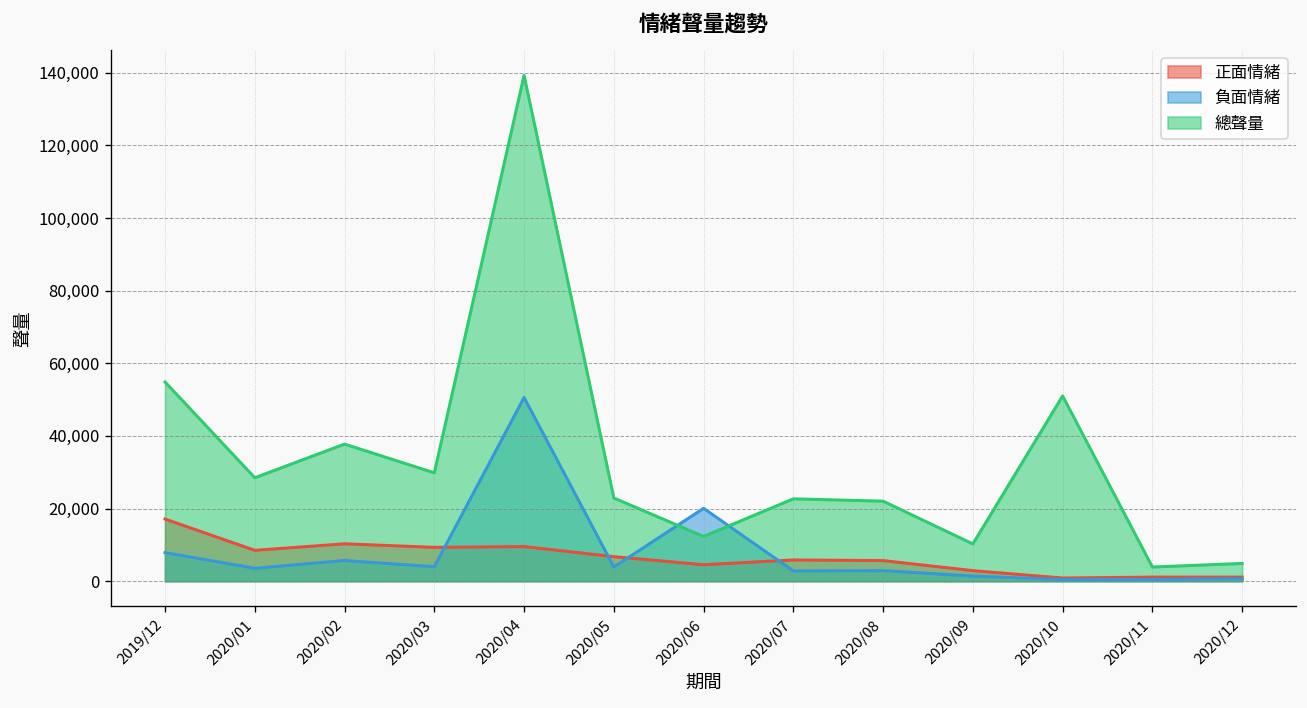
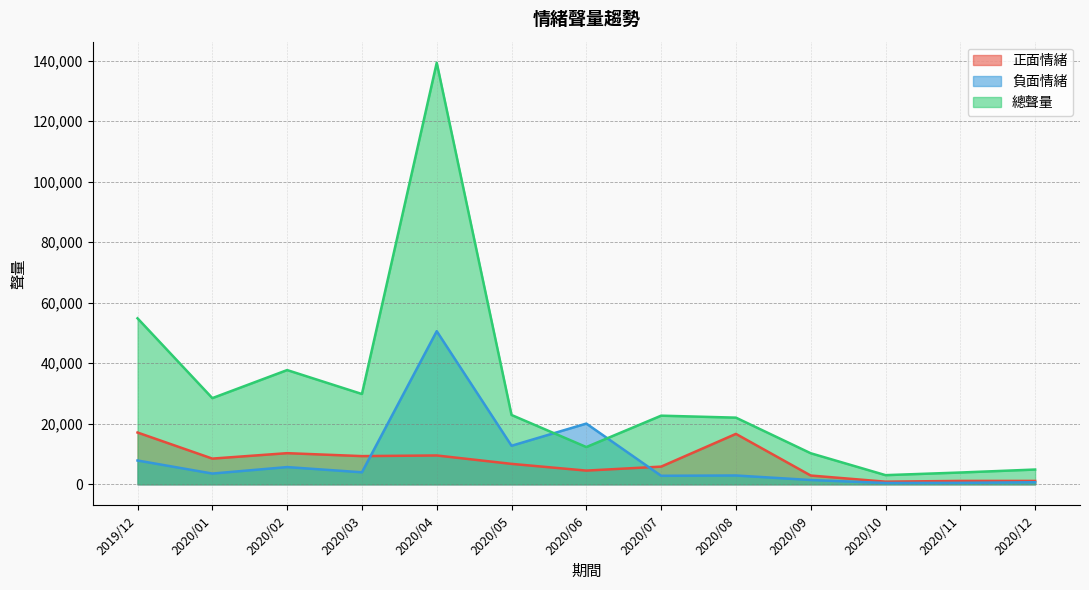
負面情緒, 2020/05: 4,000 -> 13,000
正面情緒, 2020/08: 6,000 -> 17,000
總聲量, 2020/10: 51,000 -> 3,000
